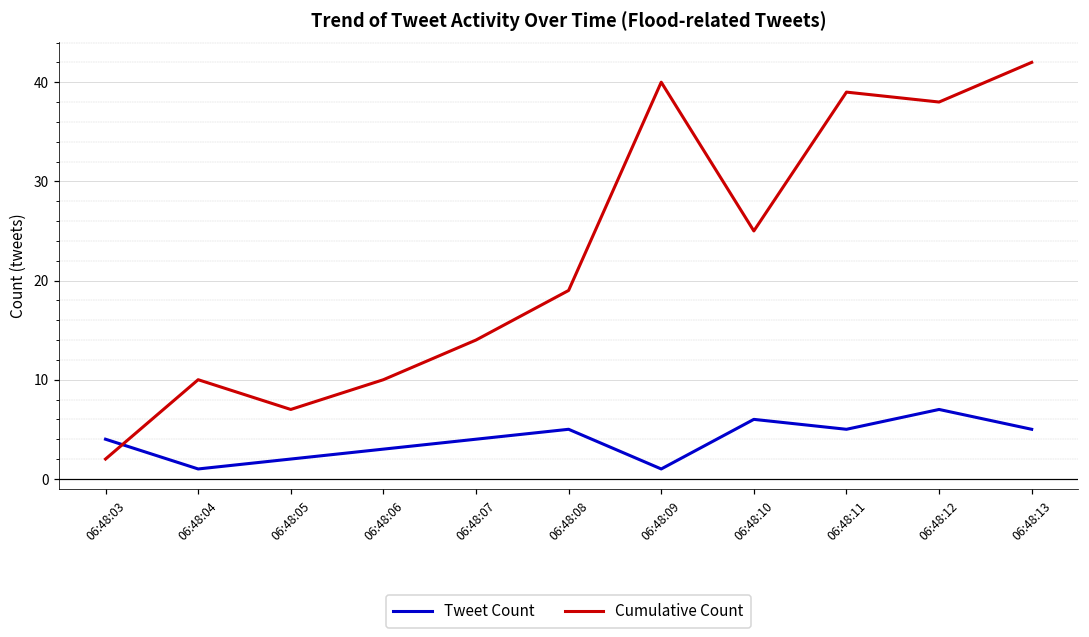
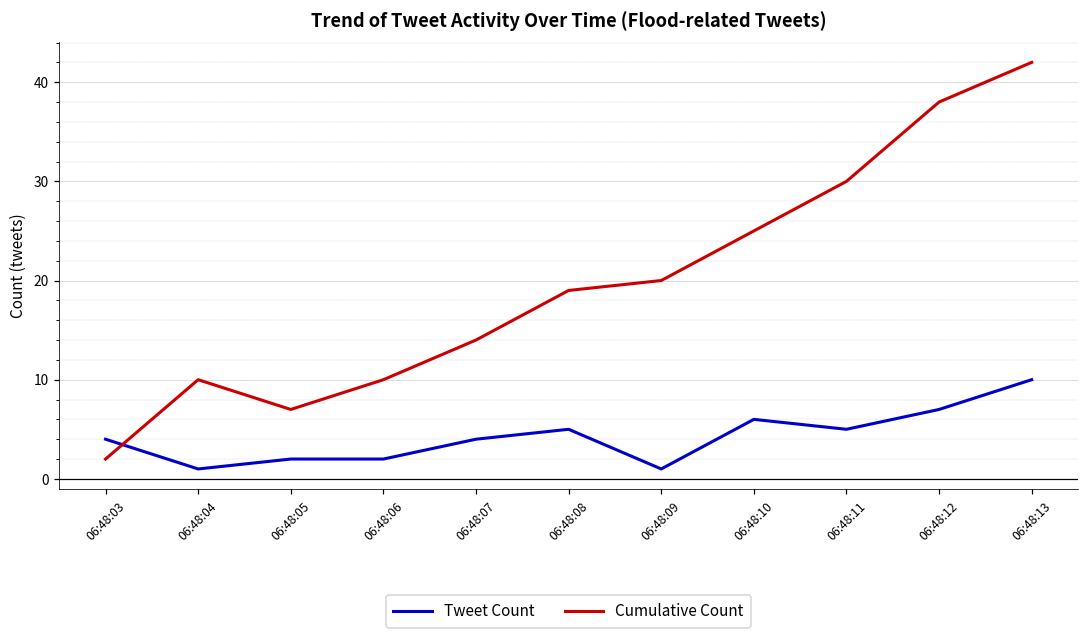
Tweet Count, 06:48:06: 3 -> 2
Cumulative Count, 06:48:09: 40 -> 20
Cumulative Count, 06:48:11: 39 -> 30
Tweet Count, 06:48:13: 5 -> 10
